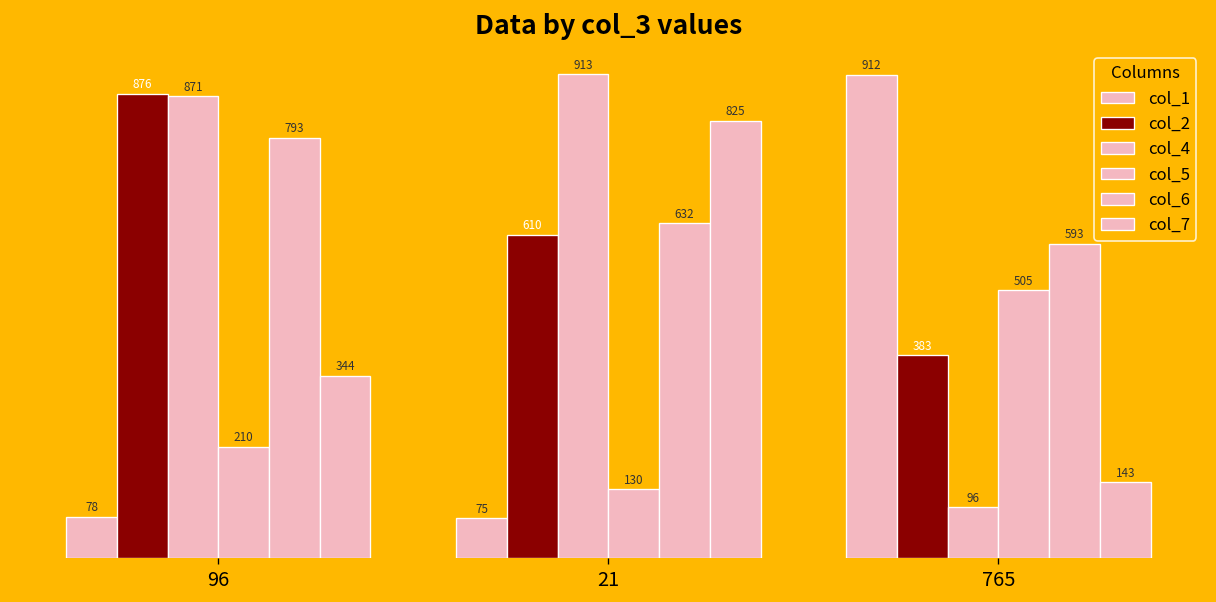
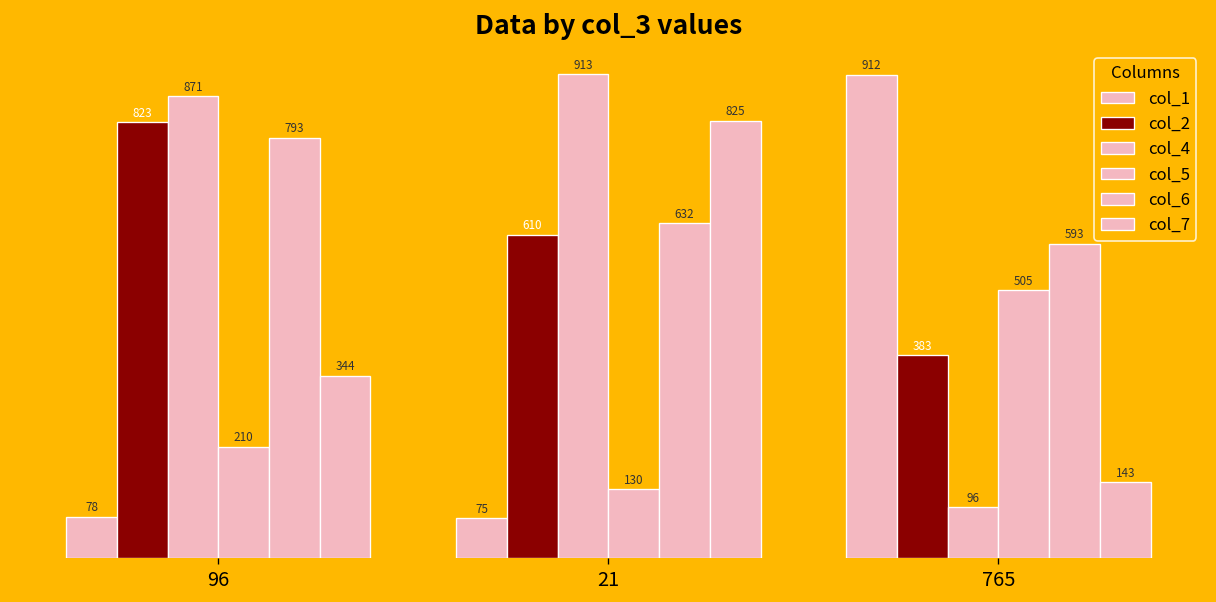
col_2, 96: 876 -> 823
